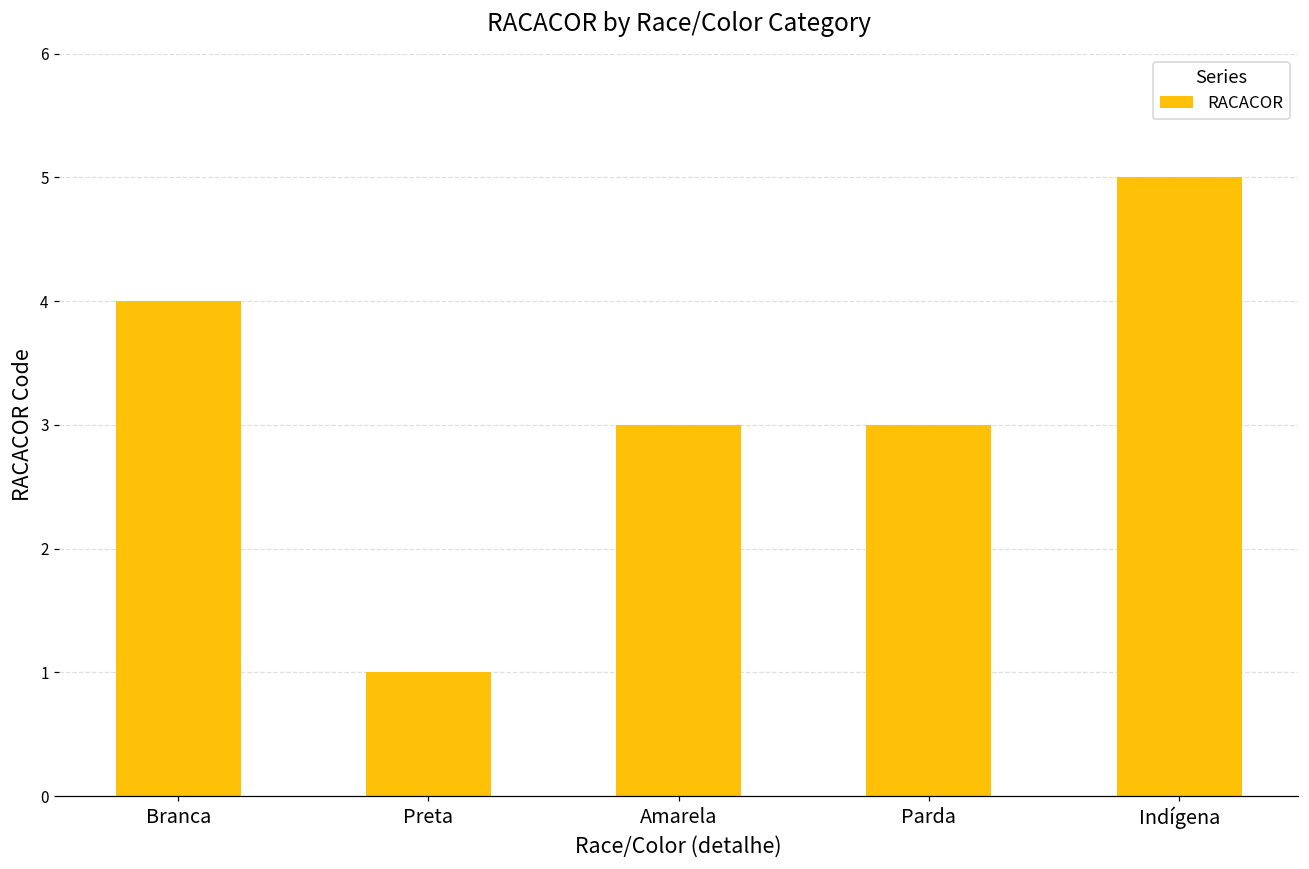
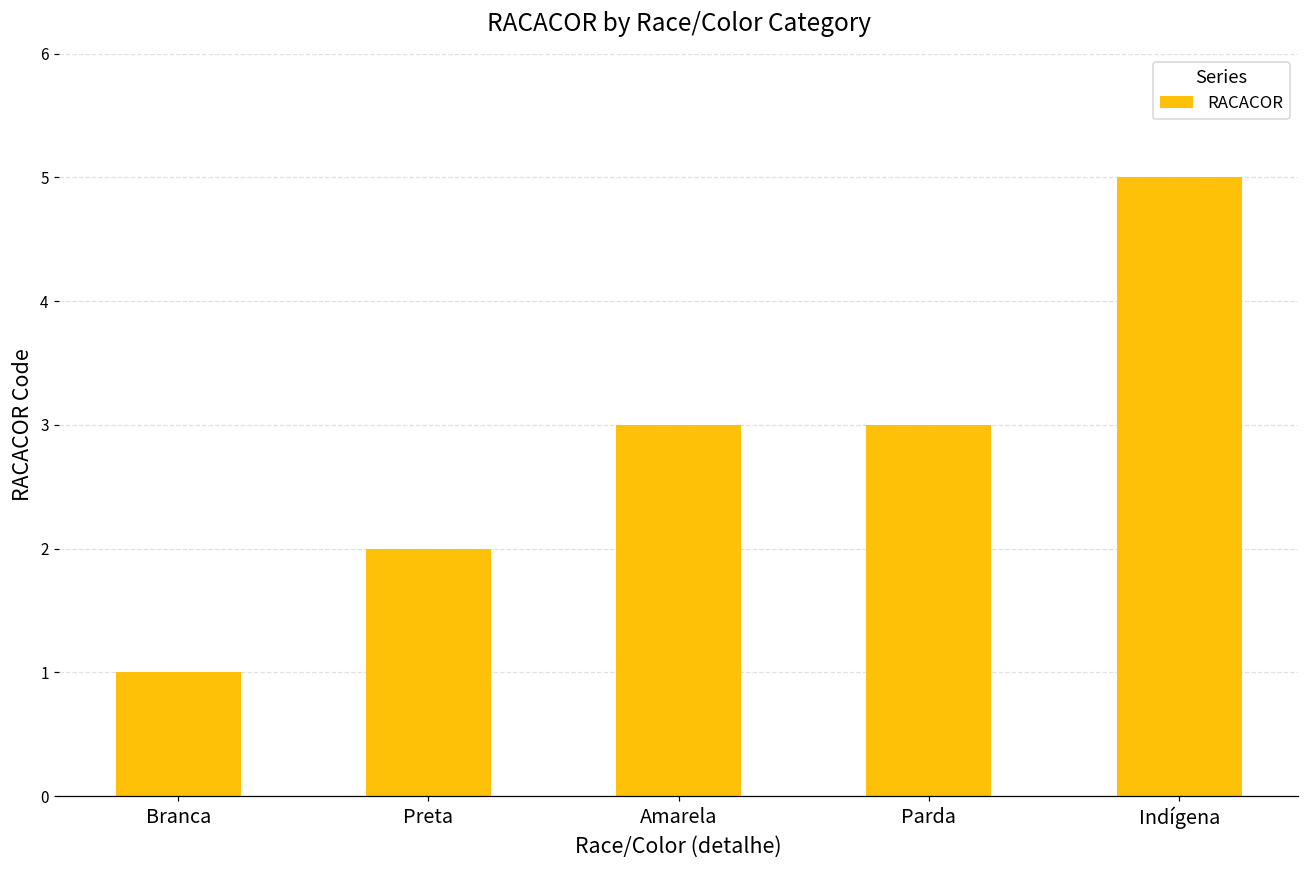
Branca: 4 -> 1
Preta: 1 -> 2
